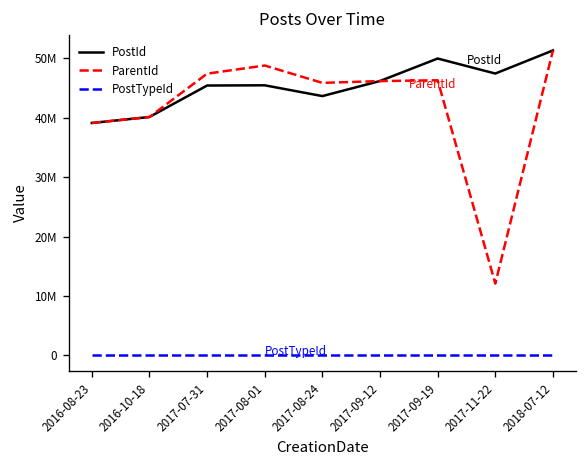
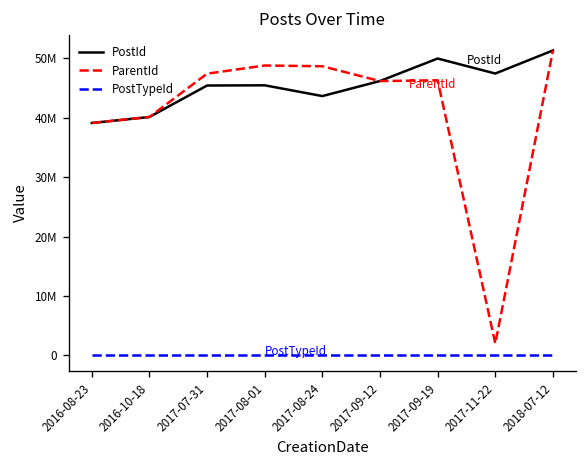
ParentId, 2017-08-24: 46000000 -> 49000000
ParentId, 2017-11-22: 12000000 -> 2000000
